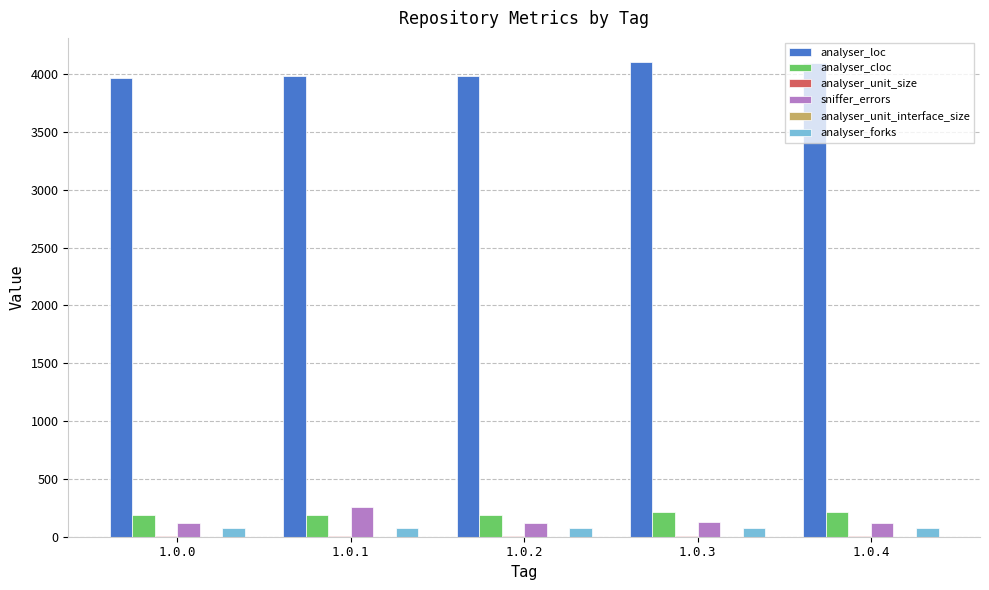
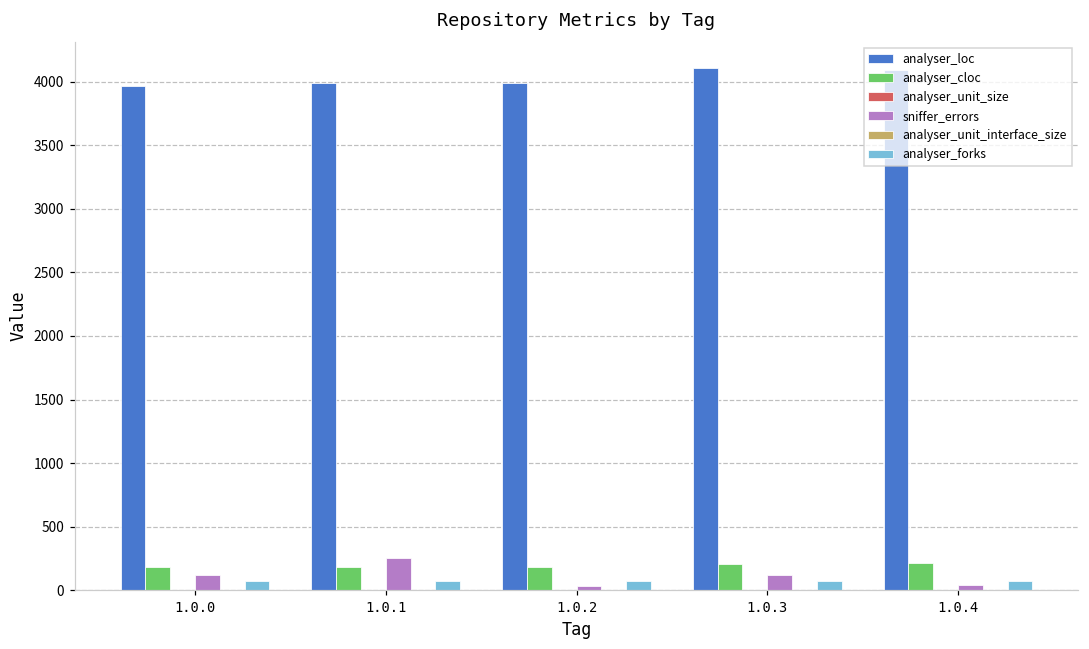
sniffer_errors, 1.0.2: 120 -> 40
sniffer_errors, 1.0.4: 120 -> 40
